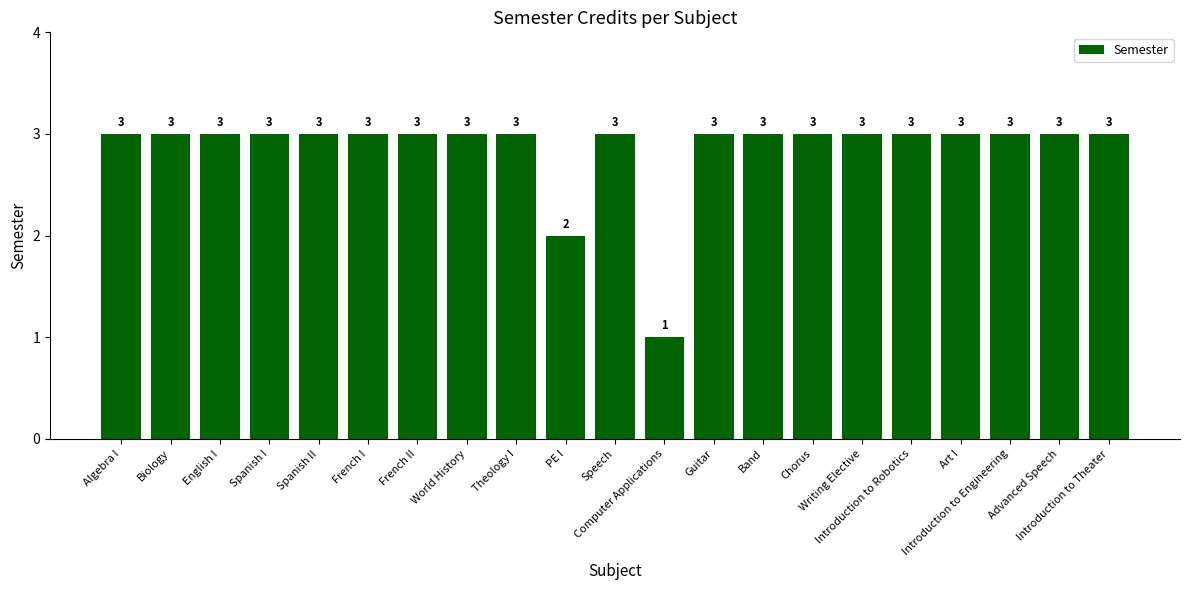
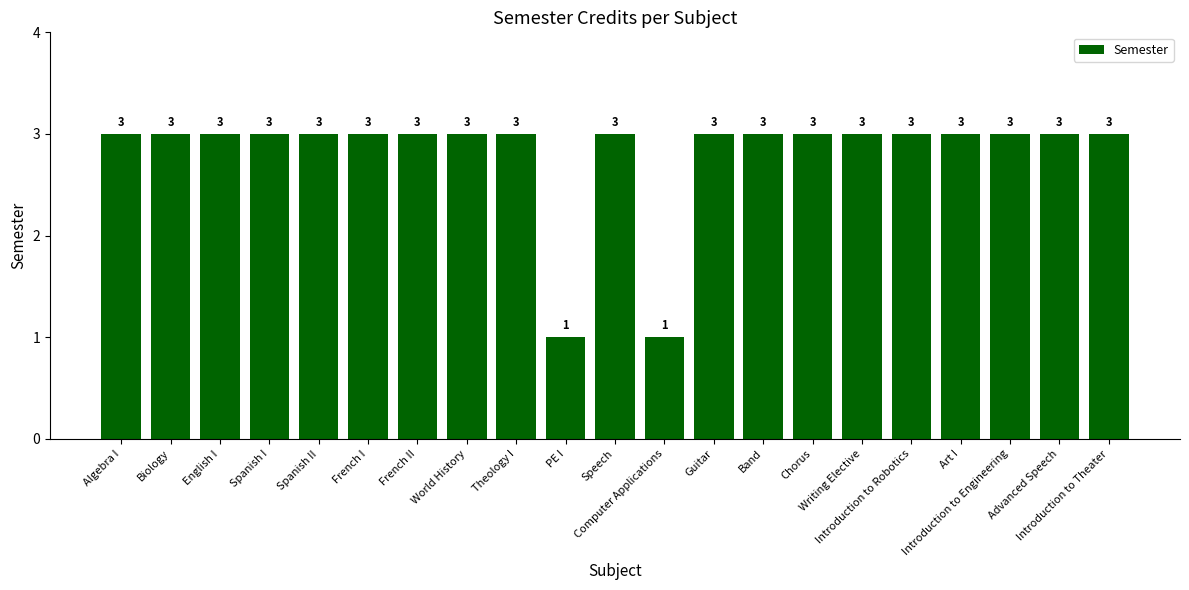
PE I: 2 -> 1
